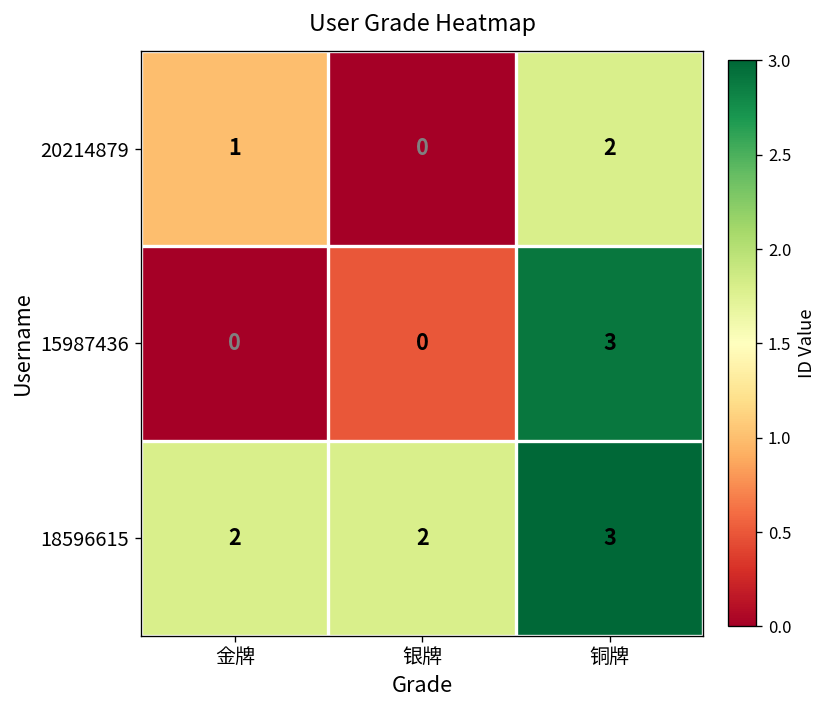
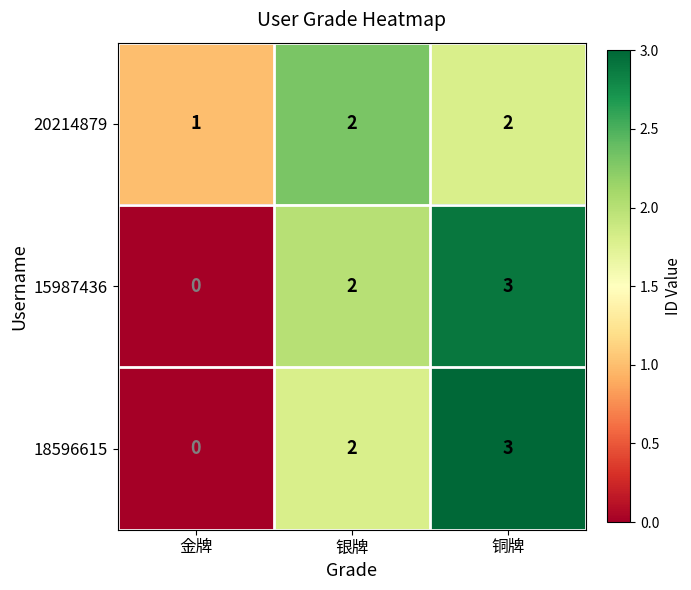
20214879, 银牌: 0 -> 2
15987436, 银牌: 0 -> 2
18596615, 金牌: 2 -> 0
